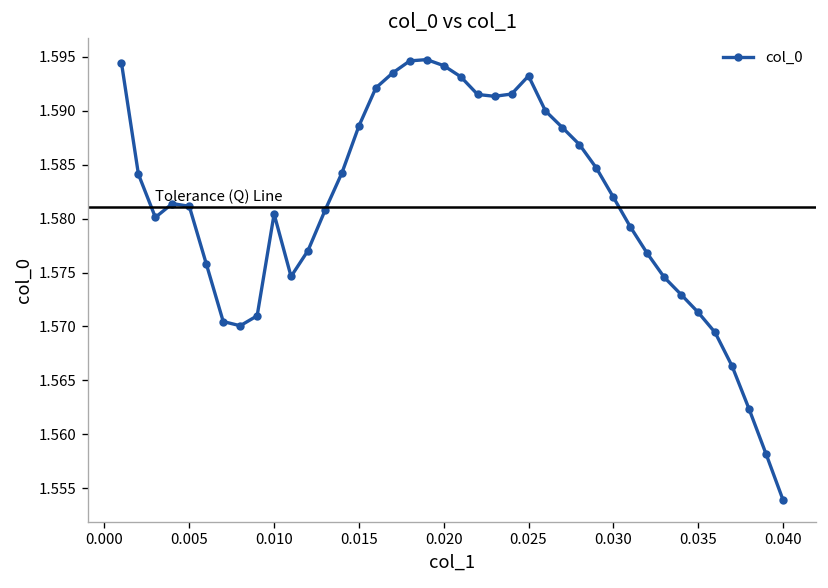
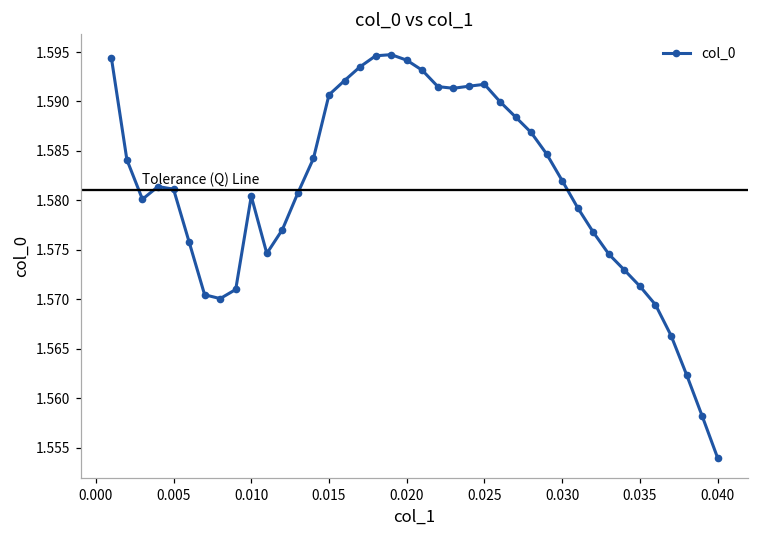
0.015: 1.589 -> 1.591
0.025: 1.593 -> 1.592
